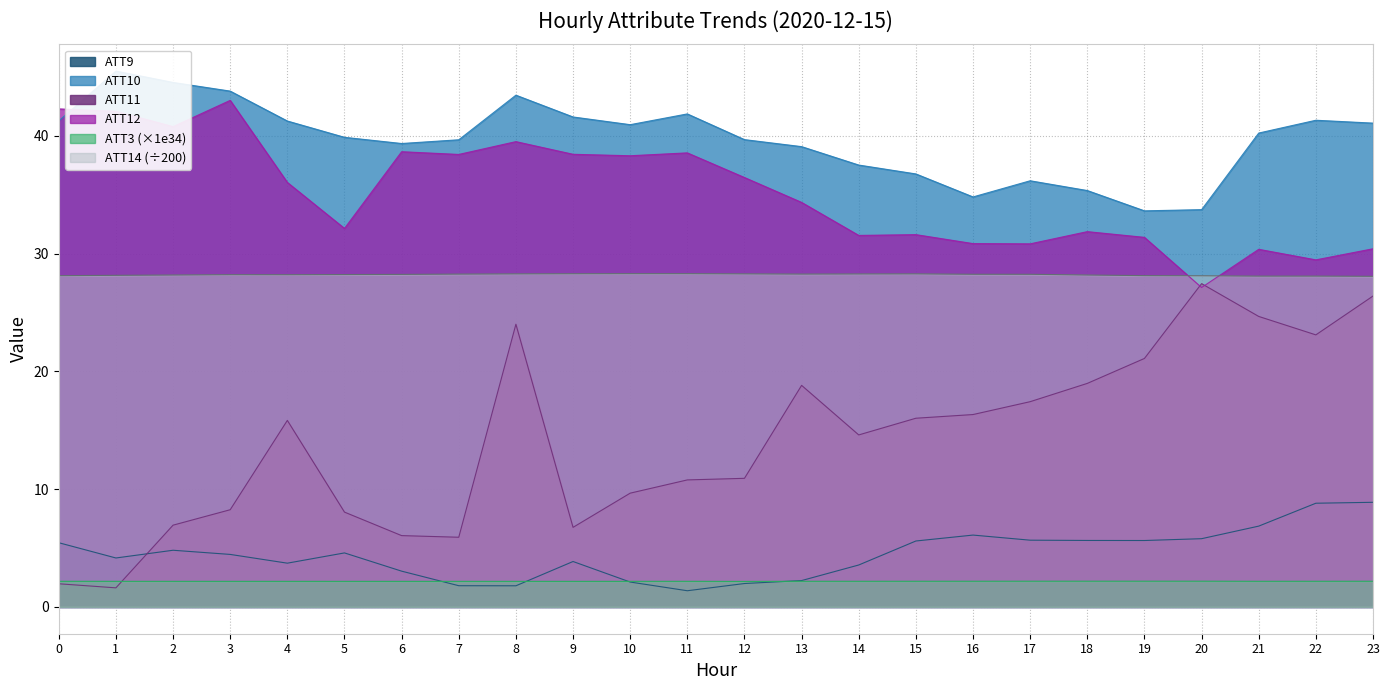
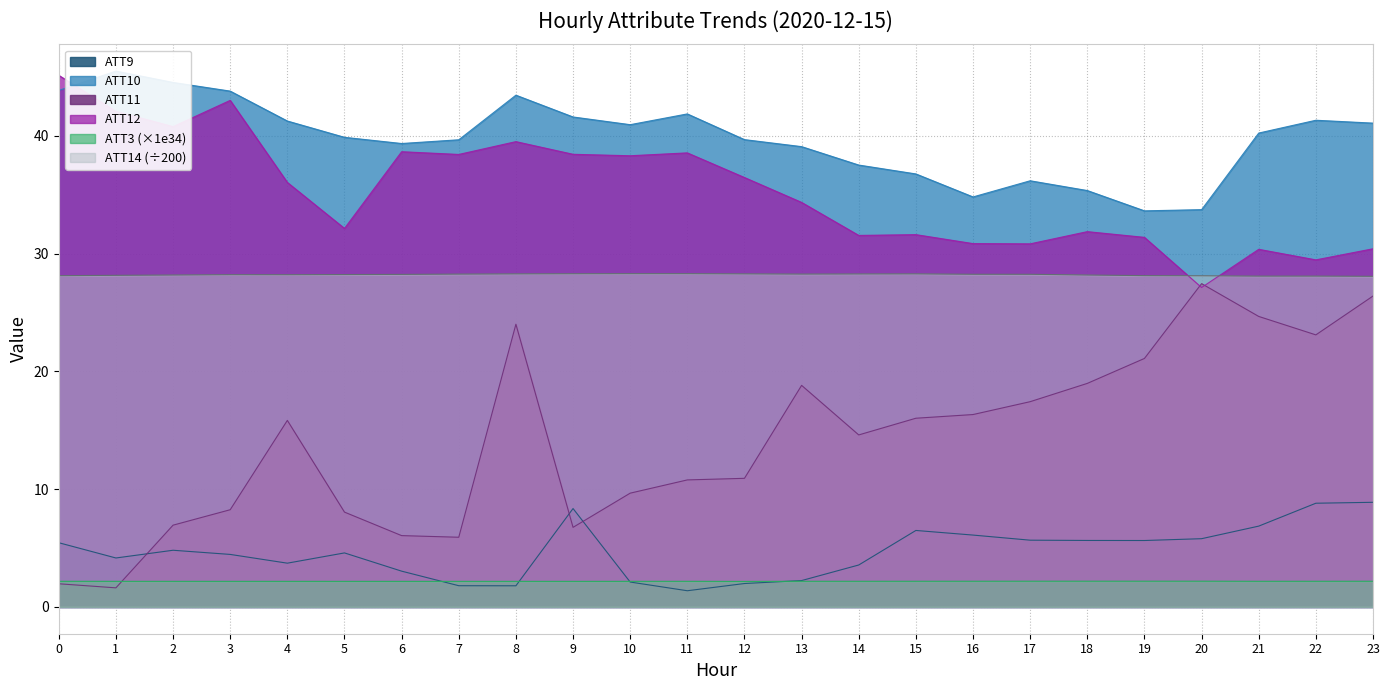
ATT10, 0: 41.3 -> 43.9
ATT12, 0: 42.3 -> 45.1
ATT9, 9: 3.9 -> 8.4
ATT9, 15: 5.6 -> 6.5
